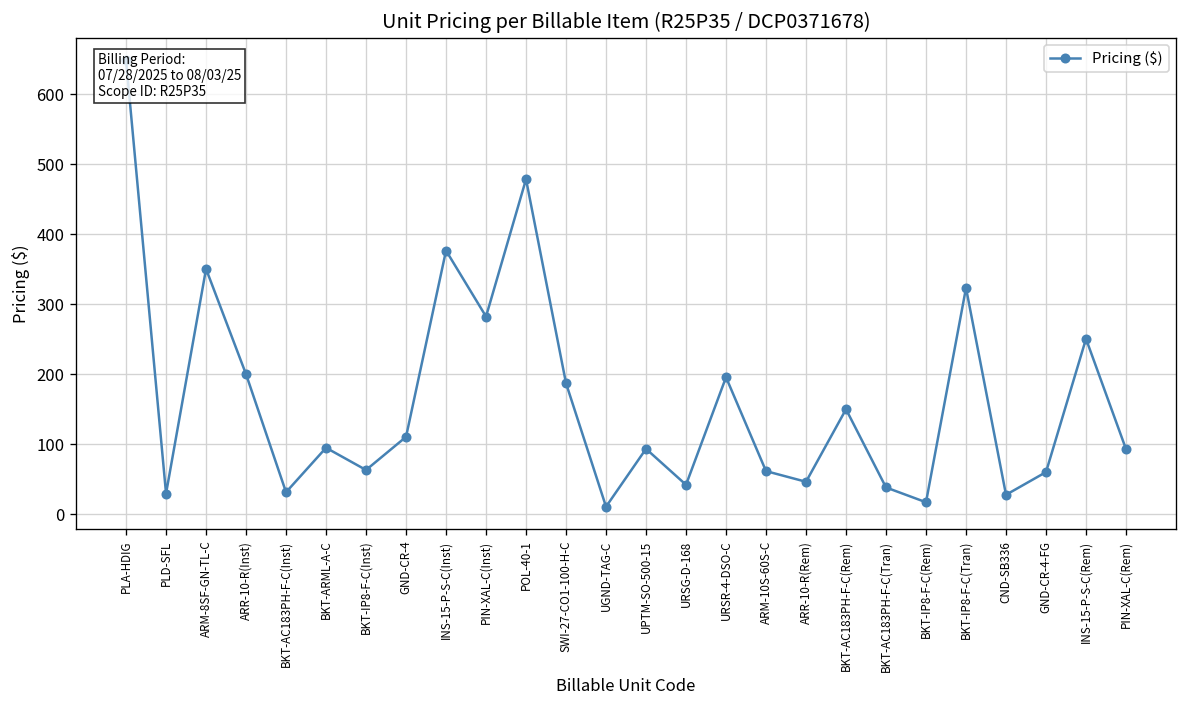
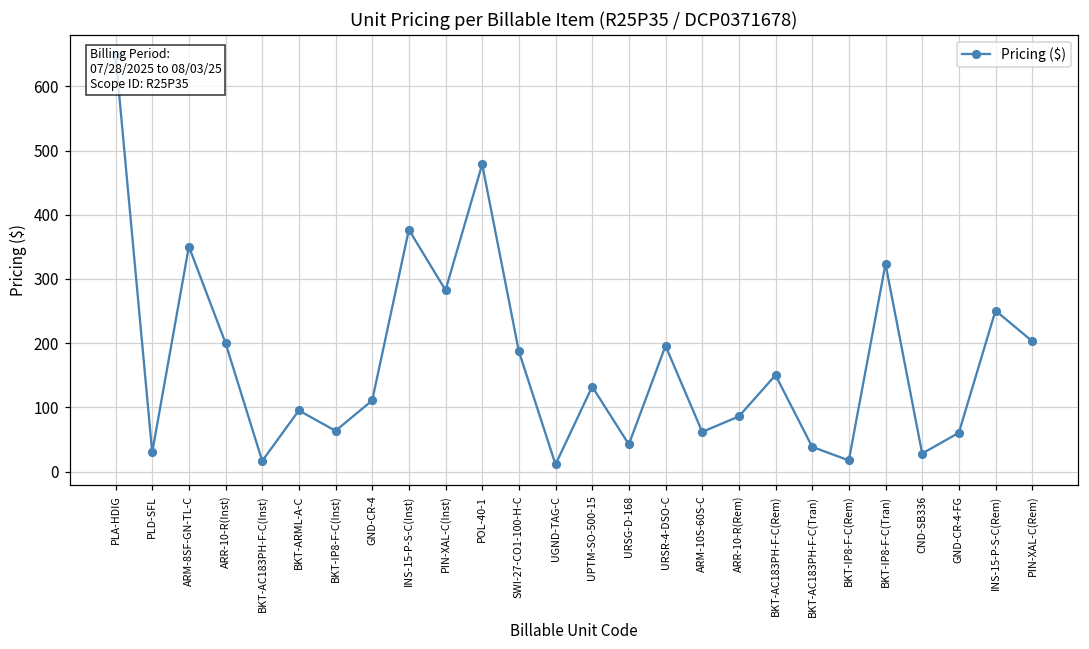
BKT-AC183PH-F-C(Inst): 30 -> 20
UPTM-SO-500-15: 90 -> 130
ARR-10-R(Rem): 50 -> 90
PIN-XAL-C(Rem): 90 -> 200
